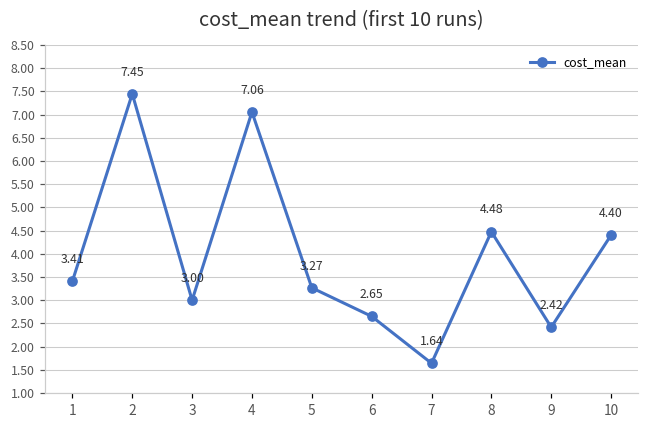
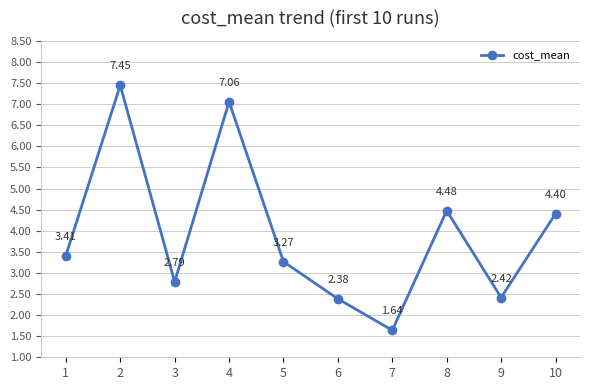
3: 3.00 -> 2.79
6: 2.65 -> 2.38
